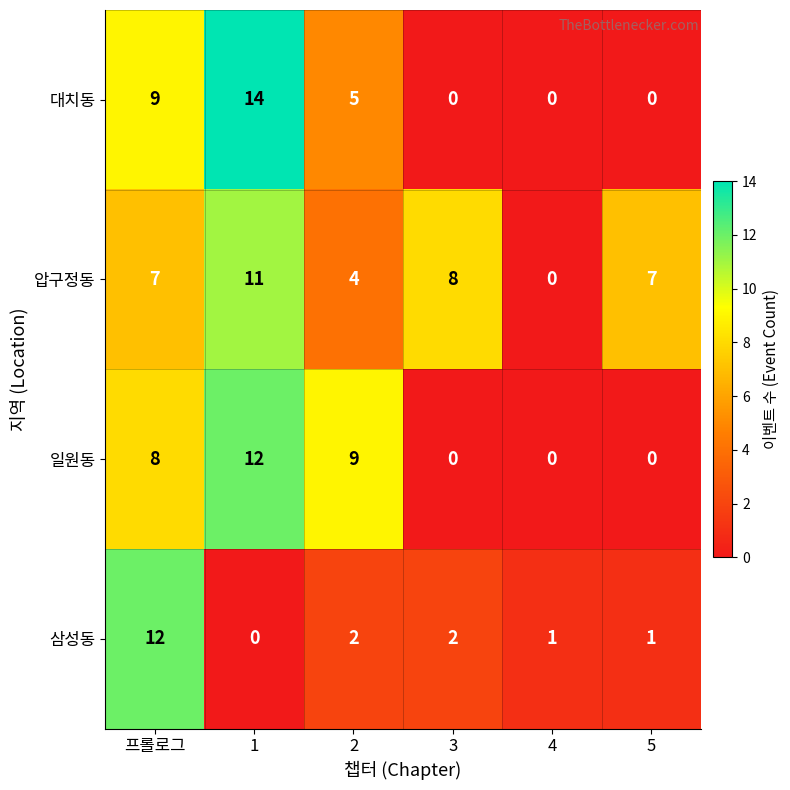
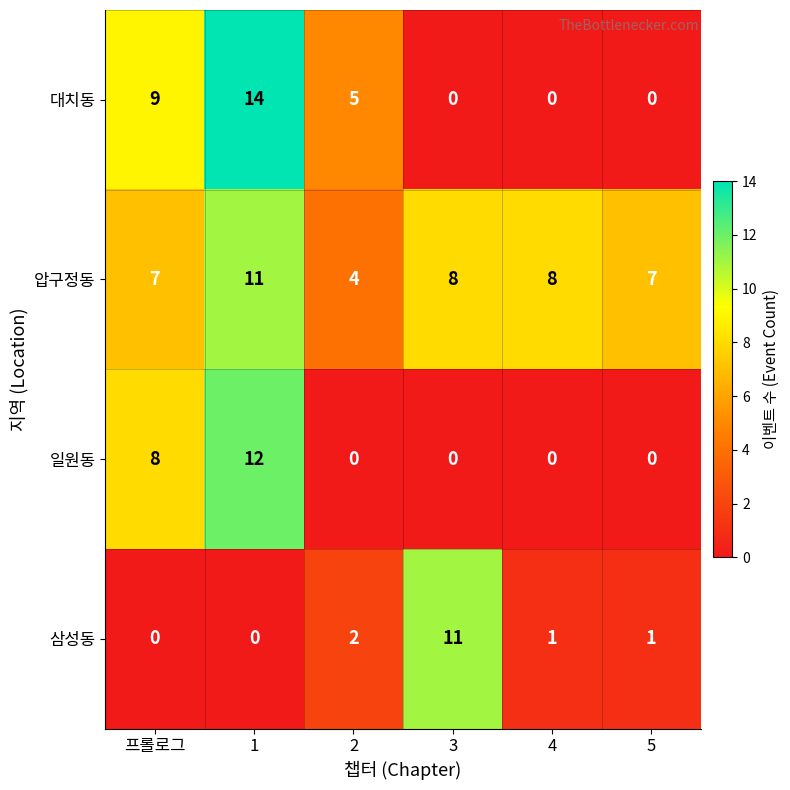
압구정동, 4: 0 -> 8
일원동, 2: 9 -> 0
삼성동, 프롤로그: 12 -> 0
삼성동, 3: 2 -> 11
